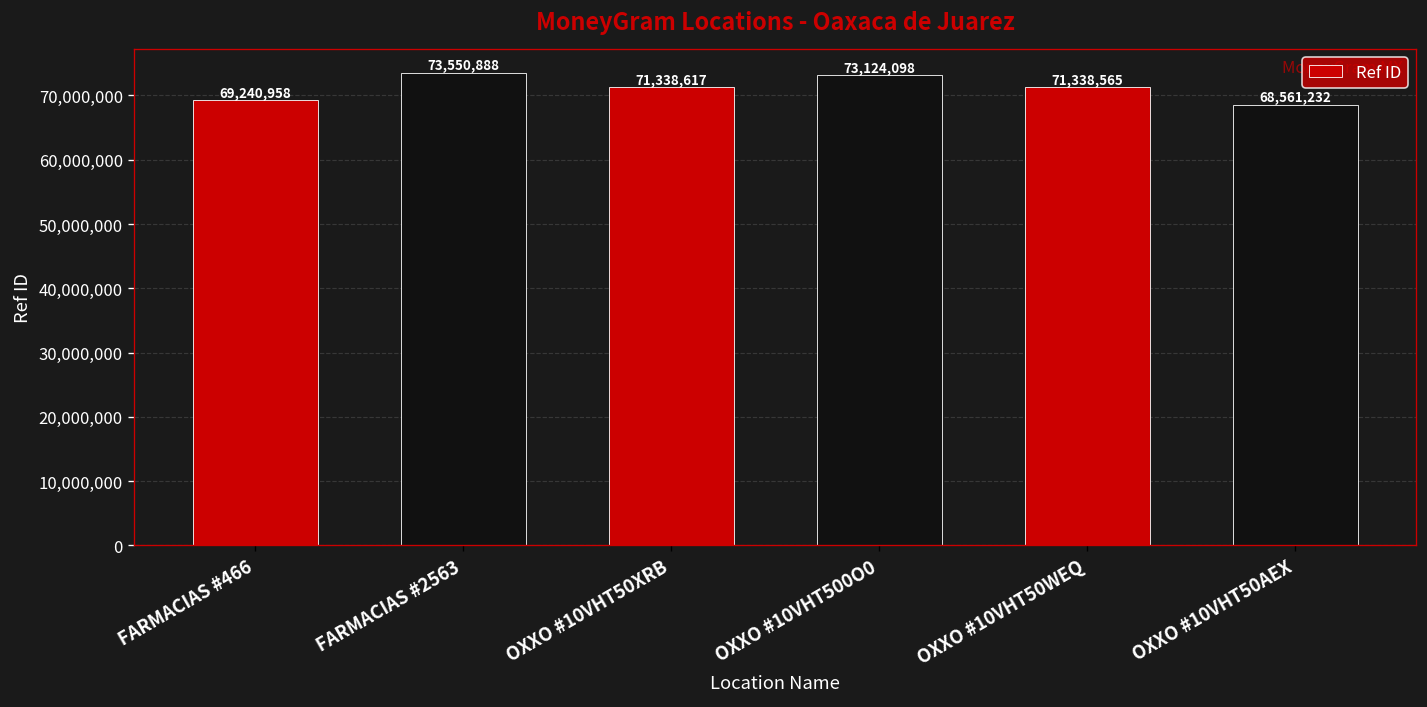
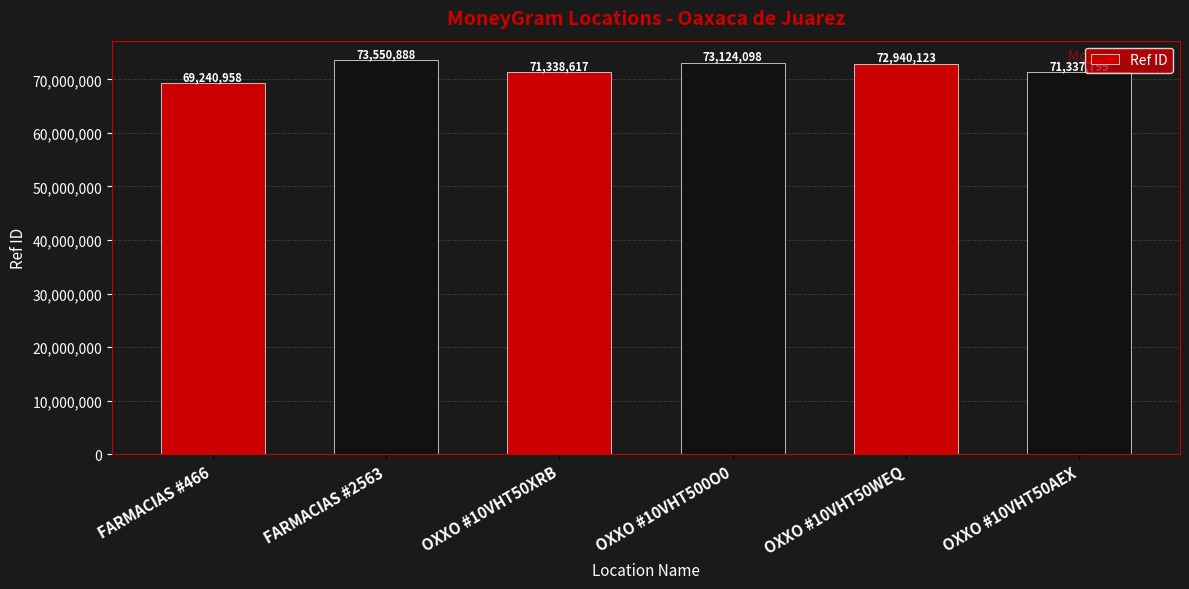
OXXO #10VHT50WEQ: 71,338,565 -> 72,940,123
OXXO #10VHT50AEX: 68,561,232 -> 71,337,799
